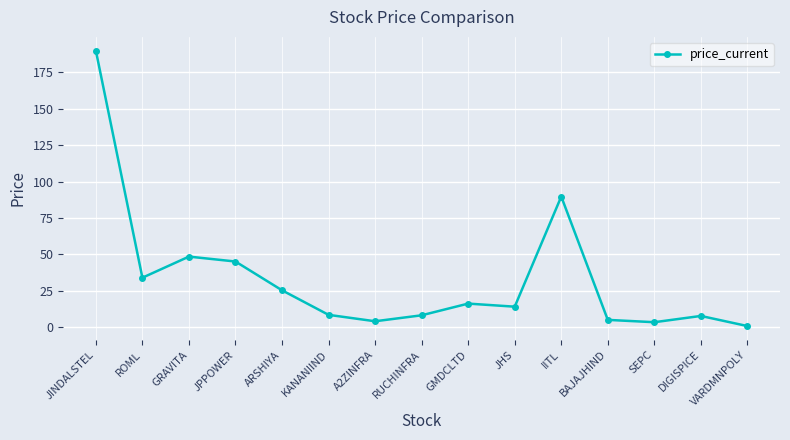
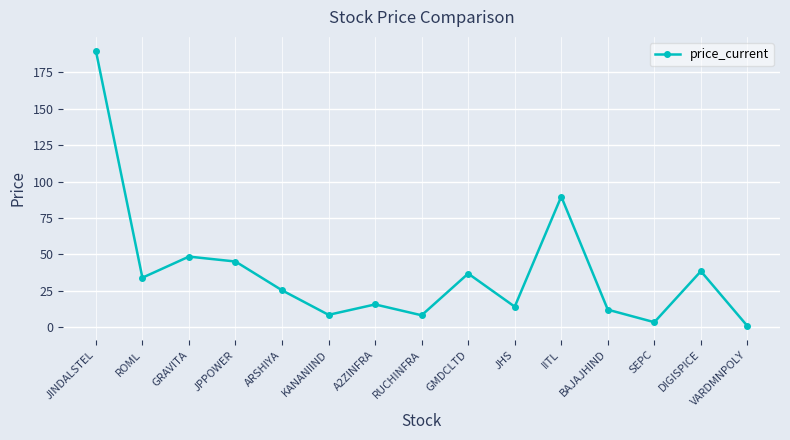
A2ZINFRA: 4 -> 16
GMDCLTD: 16 -> 37
BAJAJHIND: 5 -> 12
DIGISPICE: 8 -> 38
